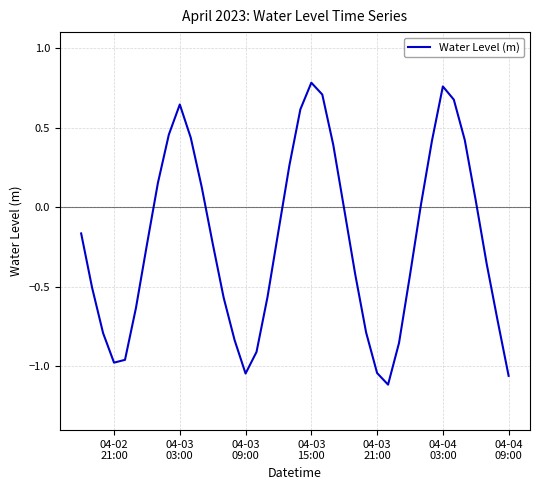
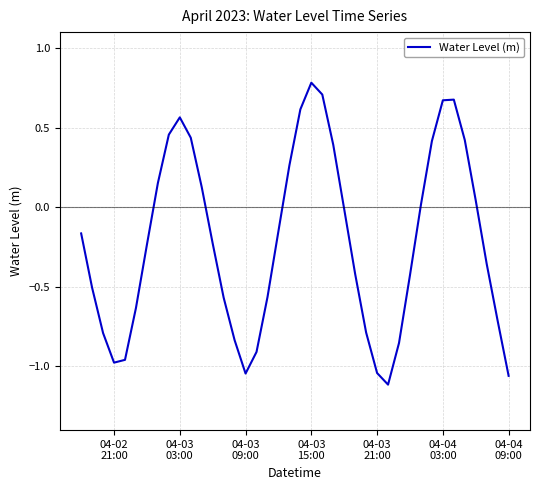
04-03 03:00: 0.65 -> 0.56
04-04 03:00: 0.76 -> 0.67
